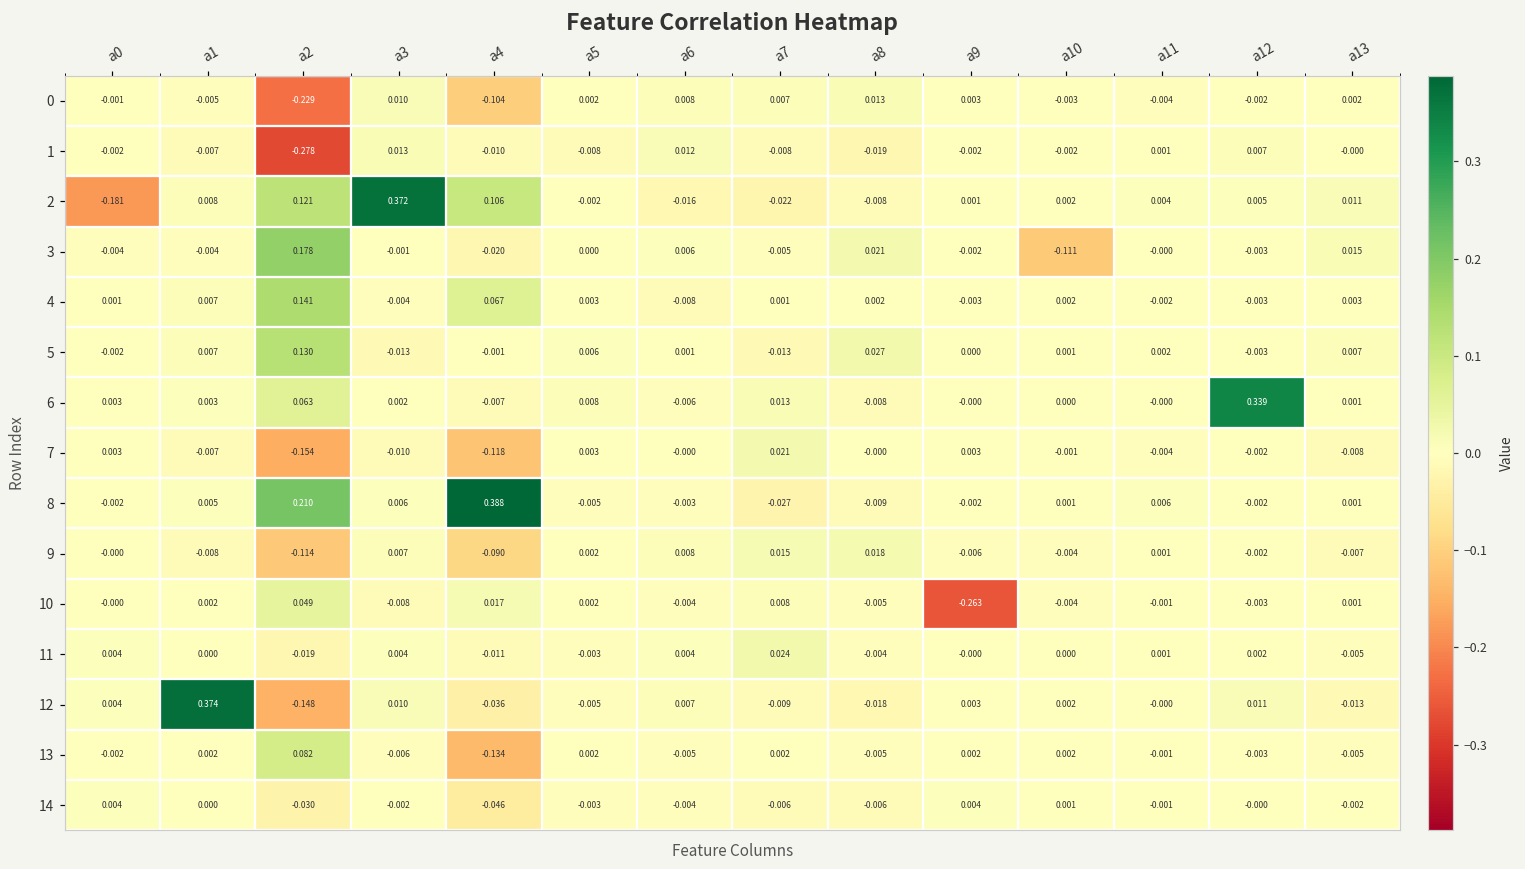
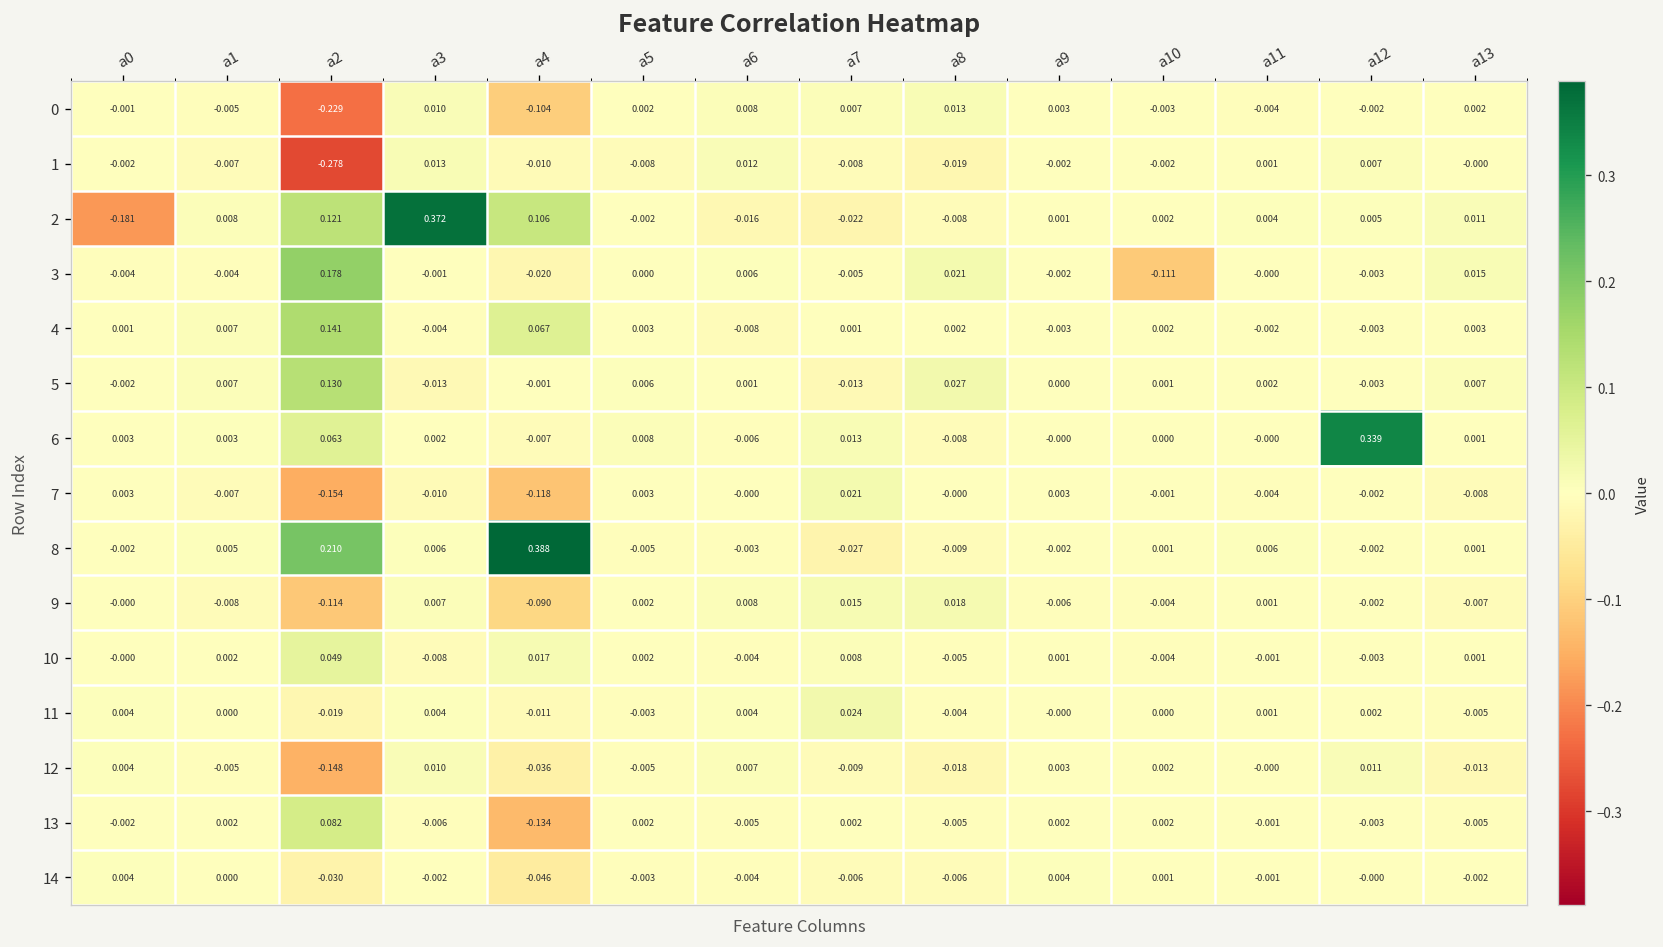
10, a9: -0.263 -> 0.001
12, a1: 0.374 -> -0.005
